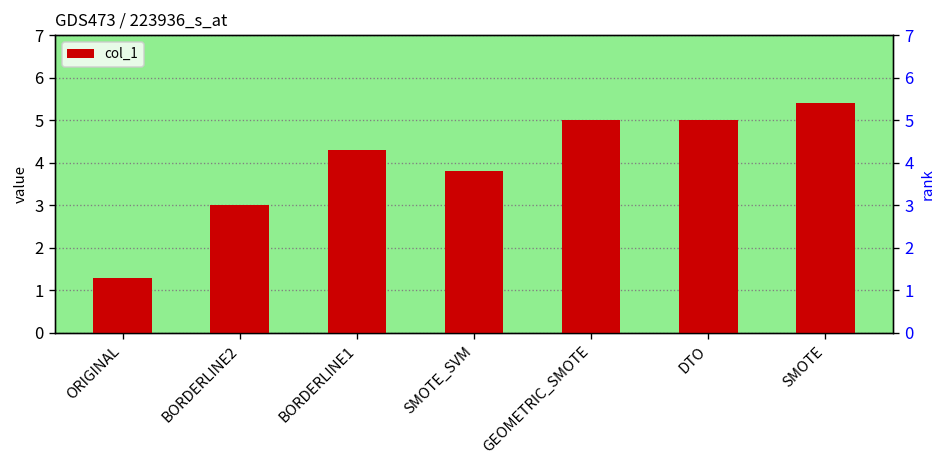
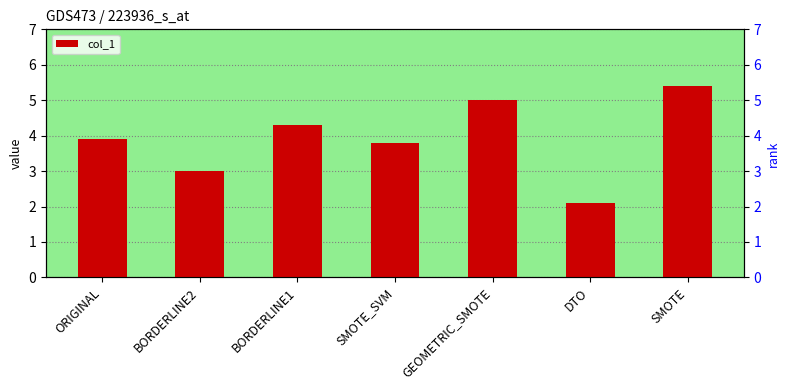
ORIGINAL: 1.3 -> 3.9
DTO: 5.0 -> 2.1
